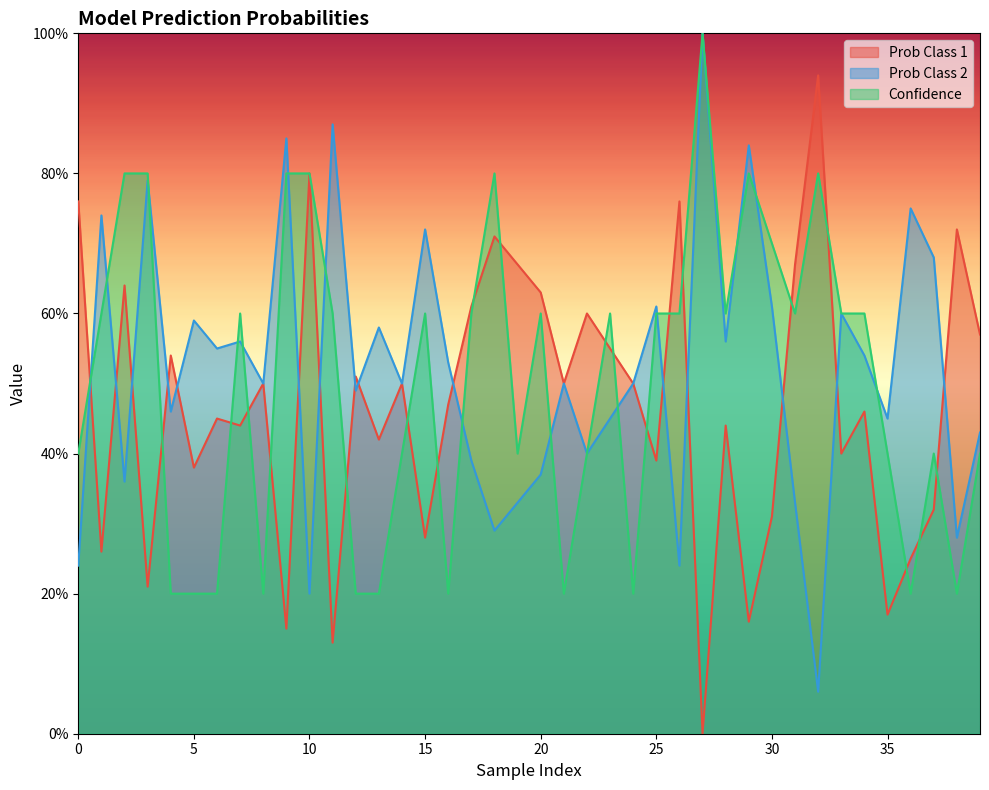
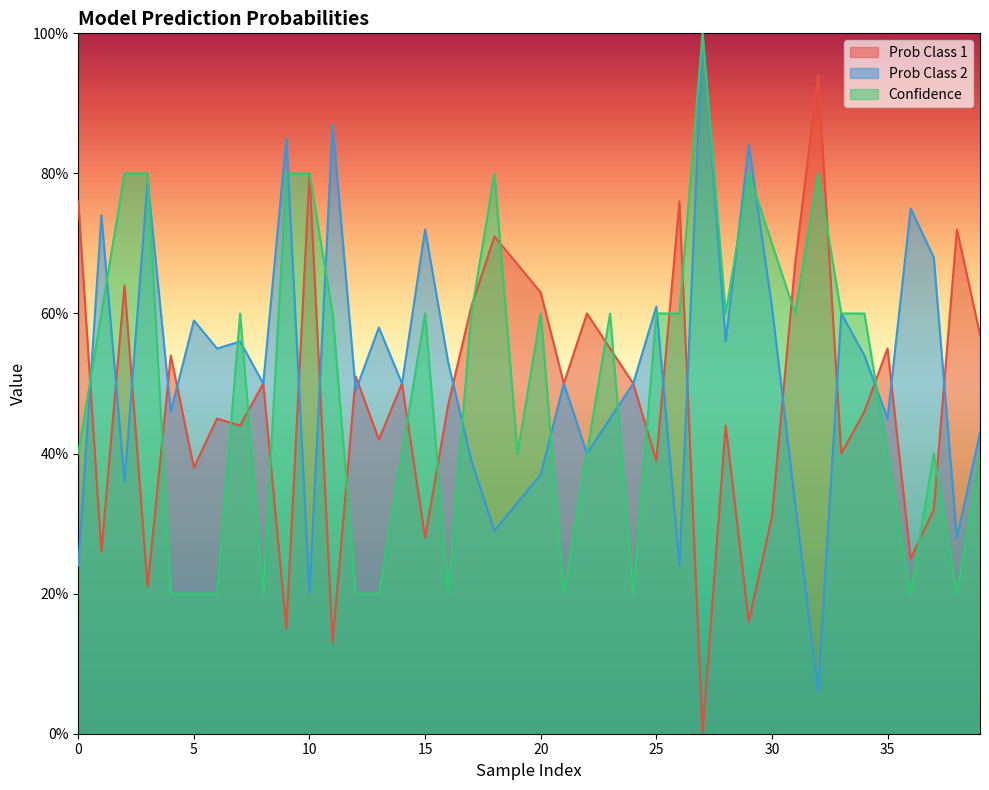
Prob Class 1, 35: 17% -> 55%
